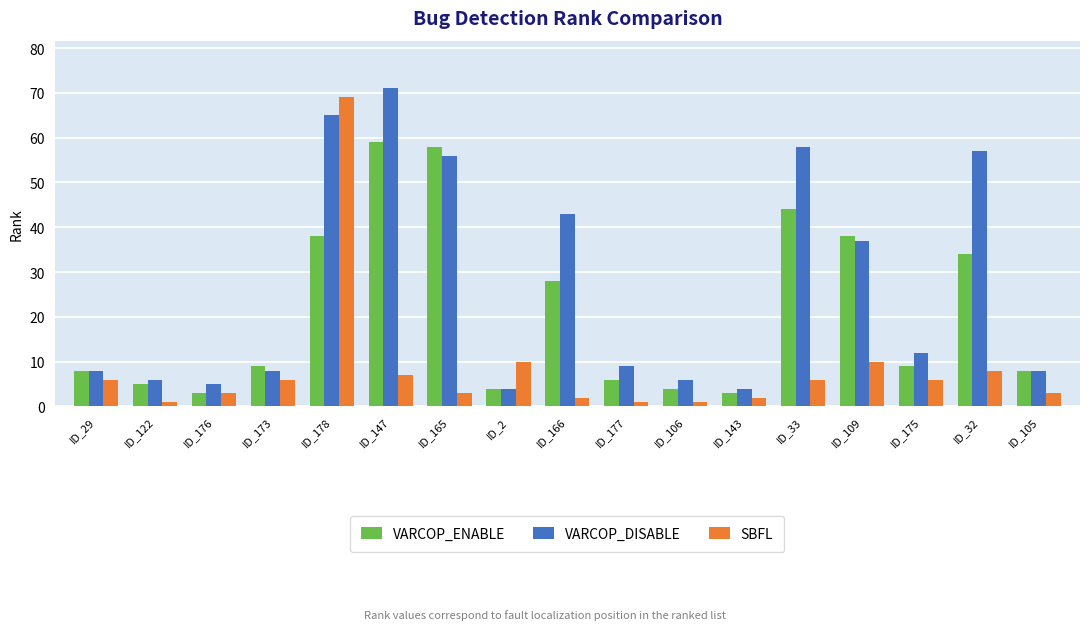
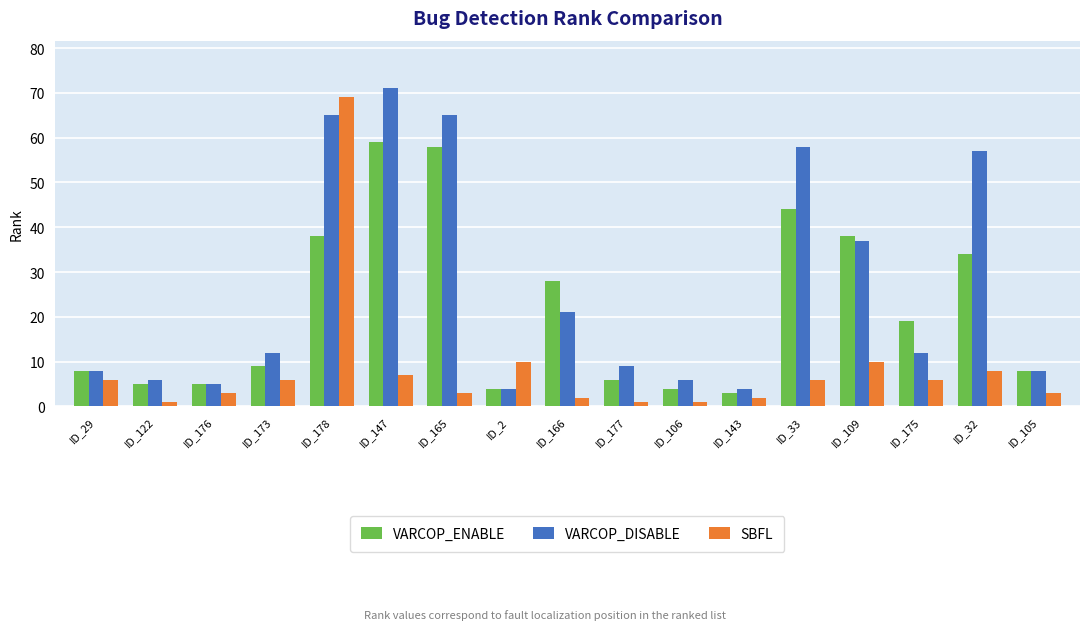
VARCOP_ENABLE, ID_176: 3 -> 5
VARCOP_DISABLE, ID_173: 8 -> 12
VARCOP_DISABLE, ID_165: 56 -> 65
VARCOP_DISABLE, ID_166: 43 -> 21
VARCOP_ENABLE, ID_175: 9 -> 19
